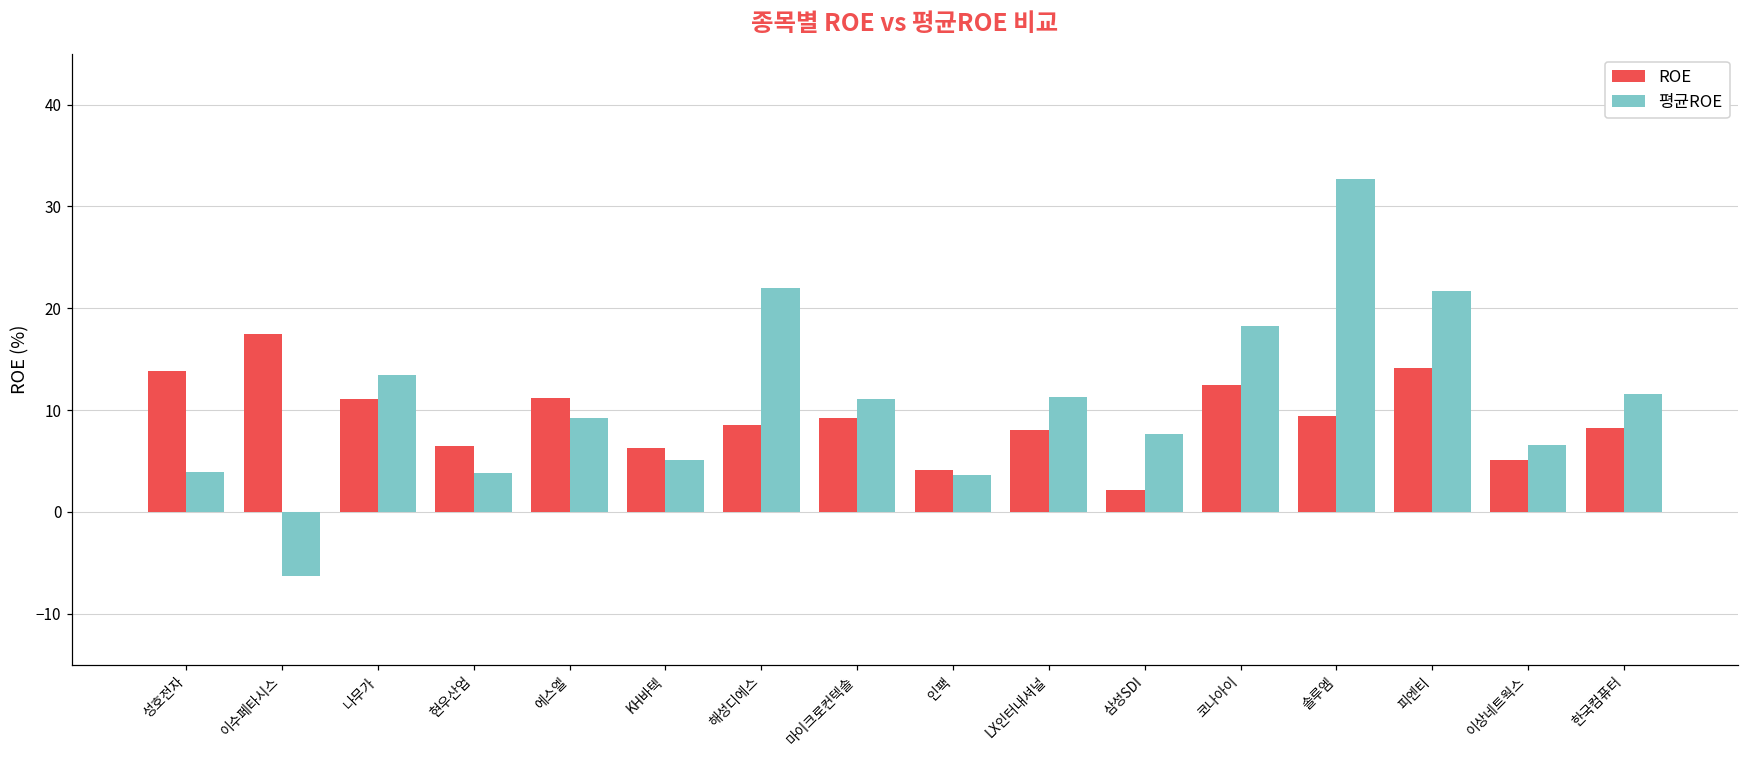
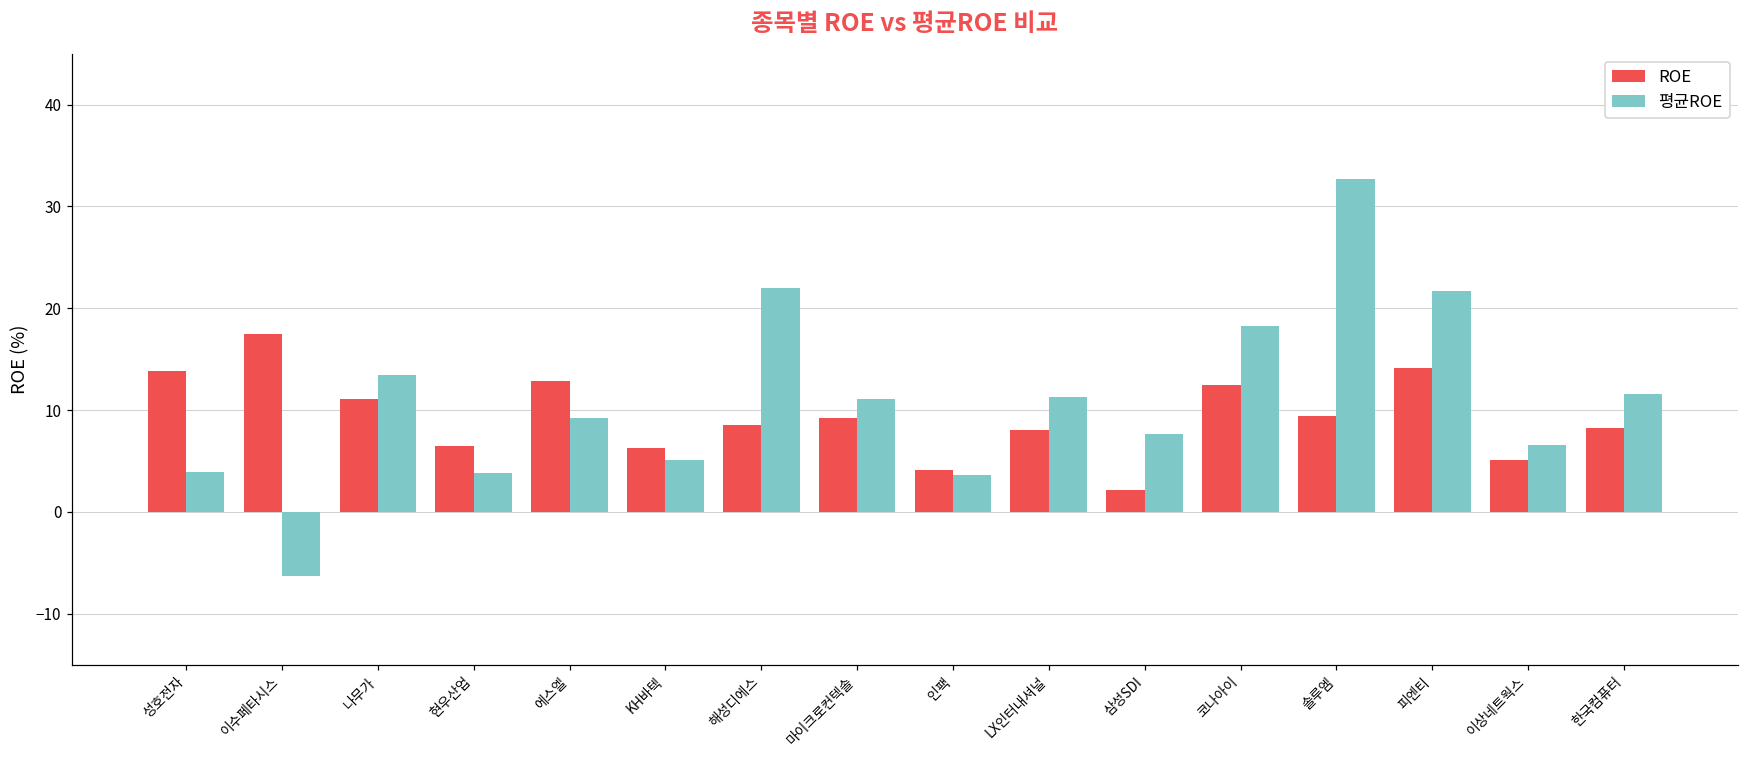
ROE, 에스엘: 11 -> 13
